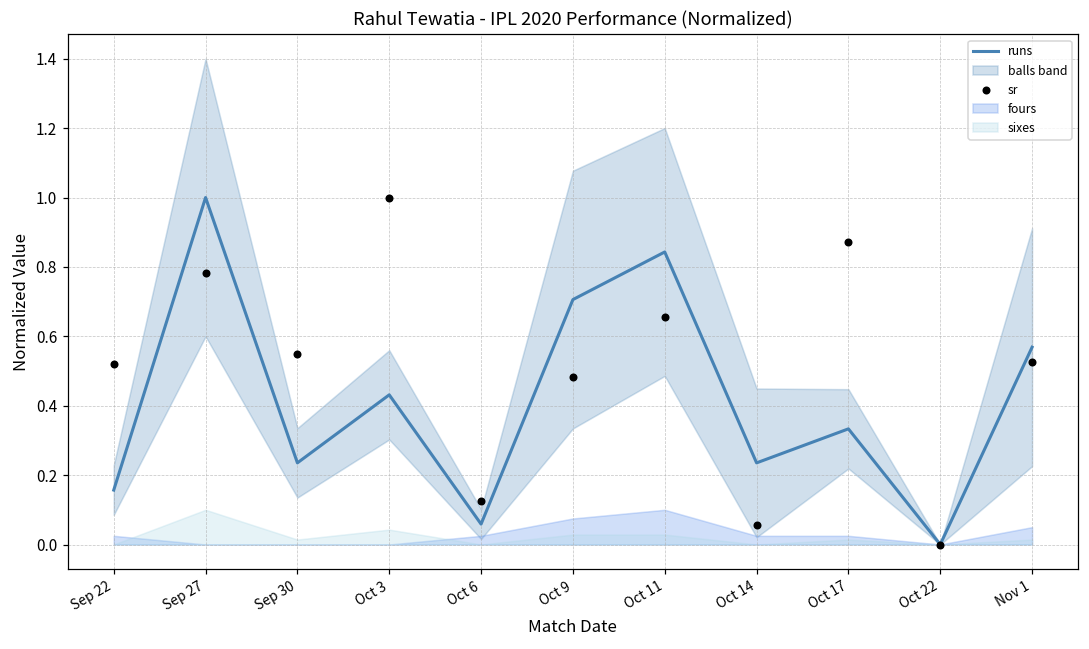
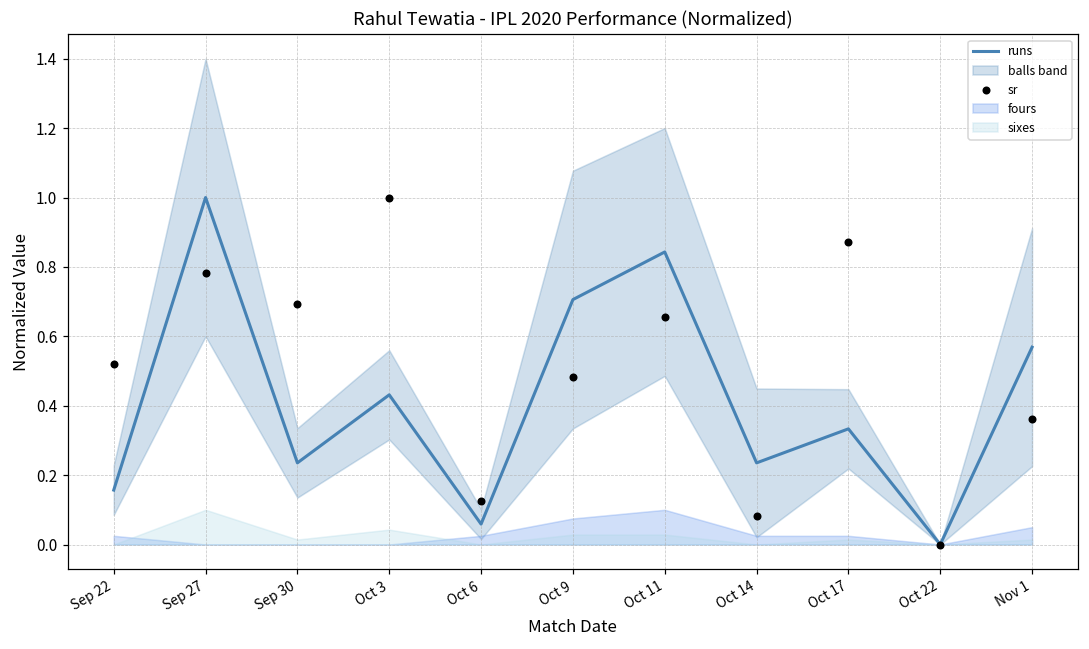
sr, Sep 30: 0.55 -> 0.69
sr, Oct 14: 0.06 -> 0.08
sr, Nov 1: 0.53 -> 0.36
